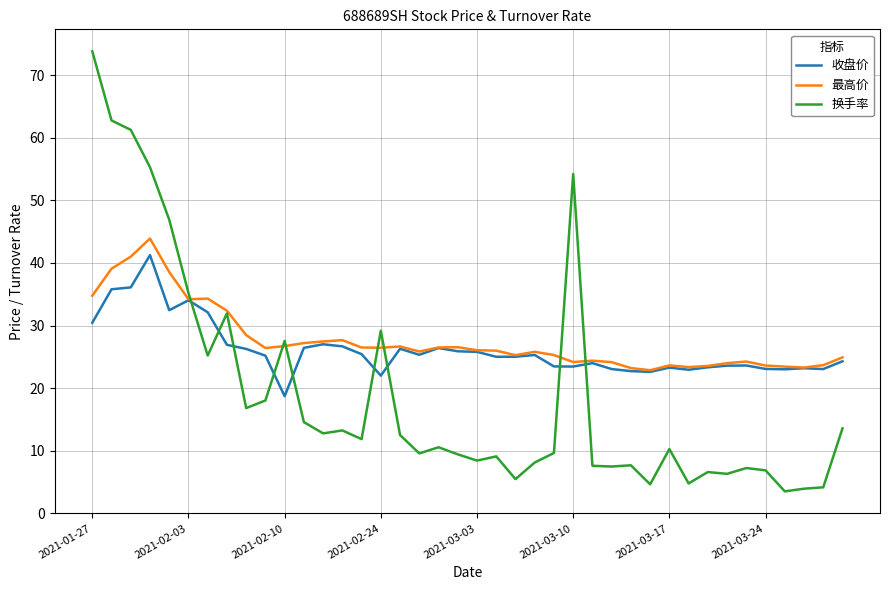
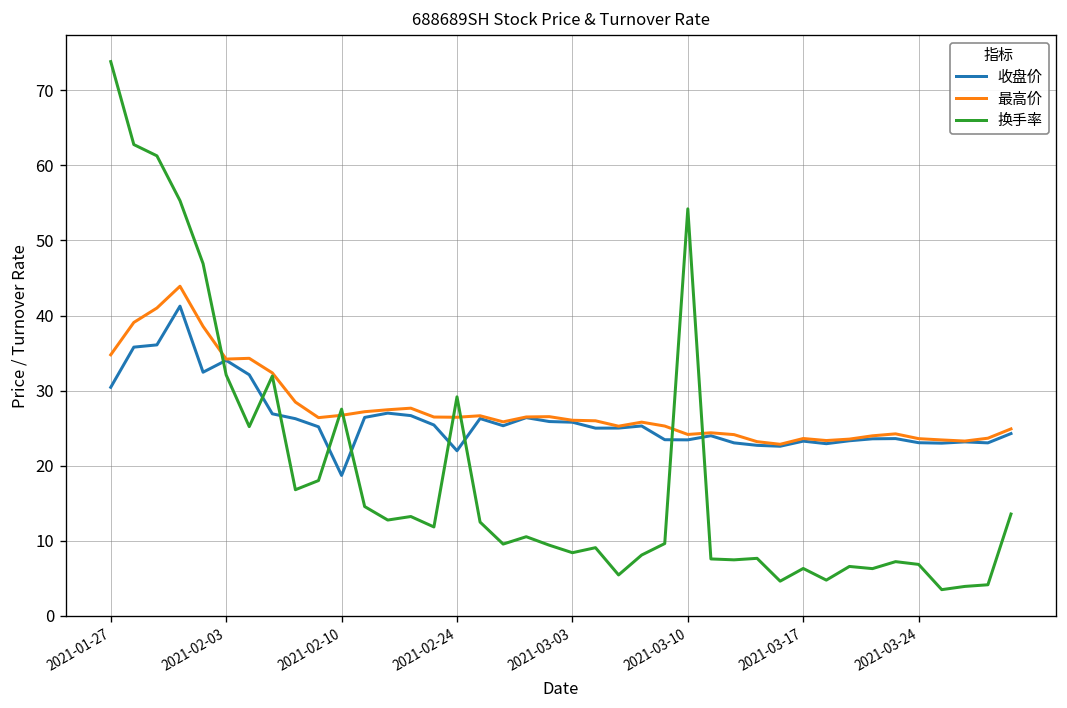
换手率, 2021-02-03: 35 -> 32
换手率, 2021-03-17: 10 -> 6
